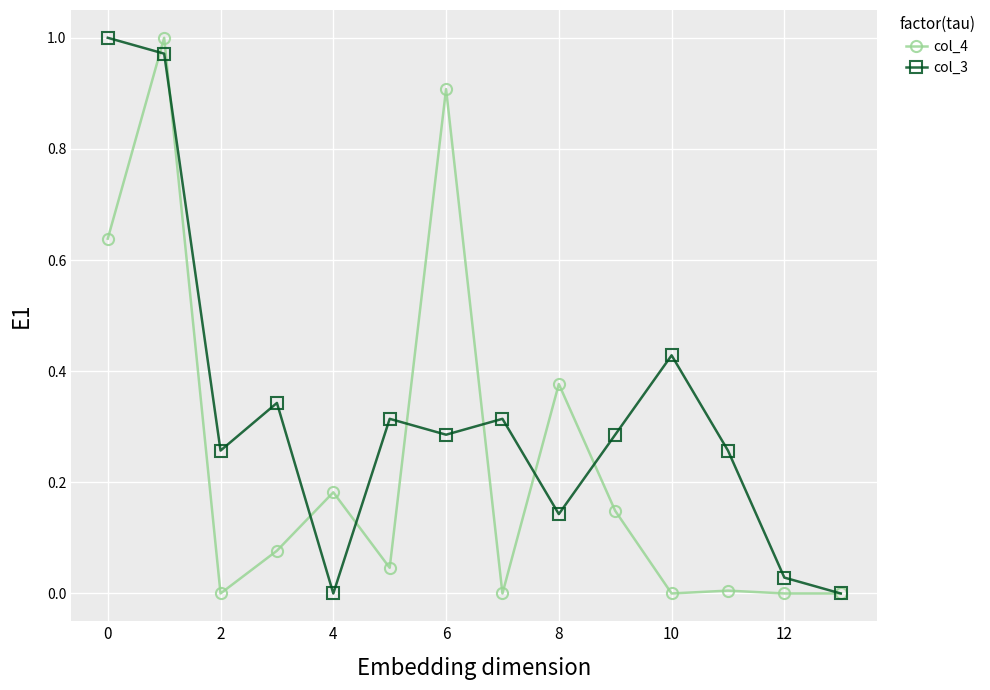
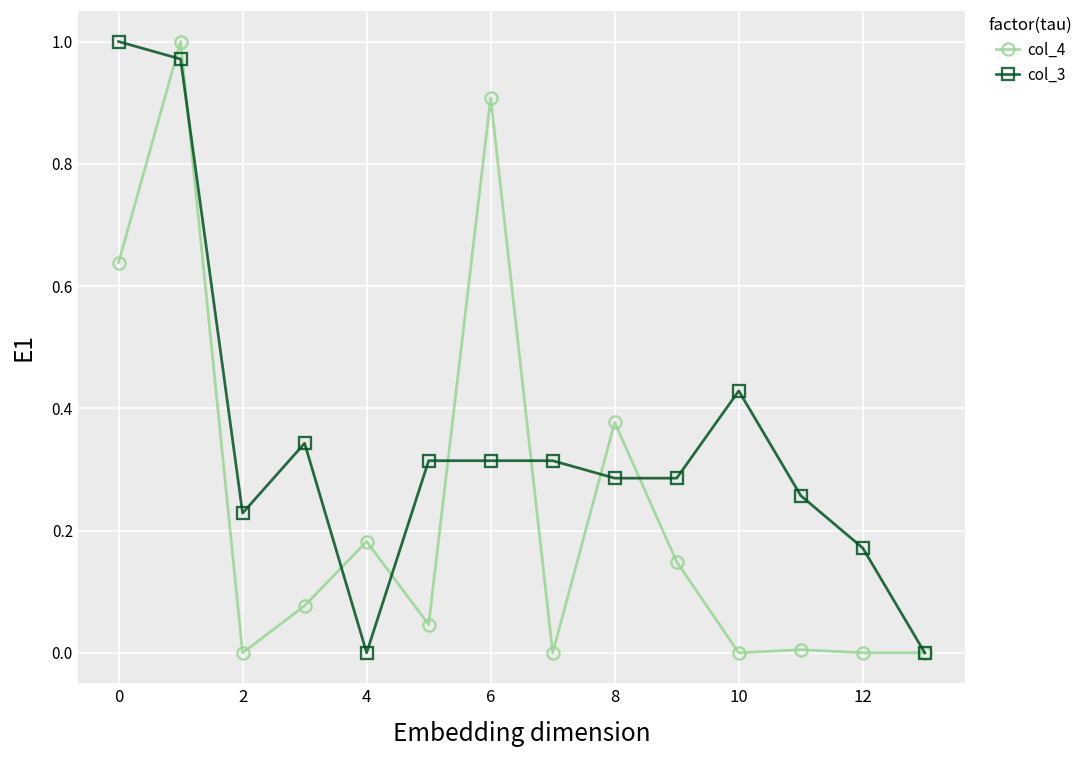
col_3, 2: 0.26 -> 0.23
col_3, 6: 0.29 -> 0.31
col_3, 8: 0.14 -> 0.29
col_3, 12: 0.03 -> 0.17
